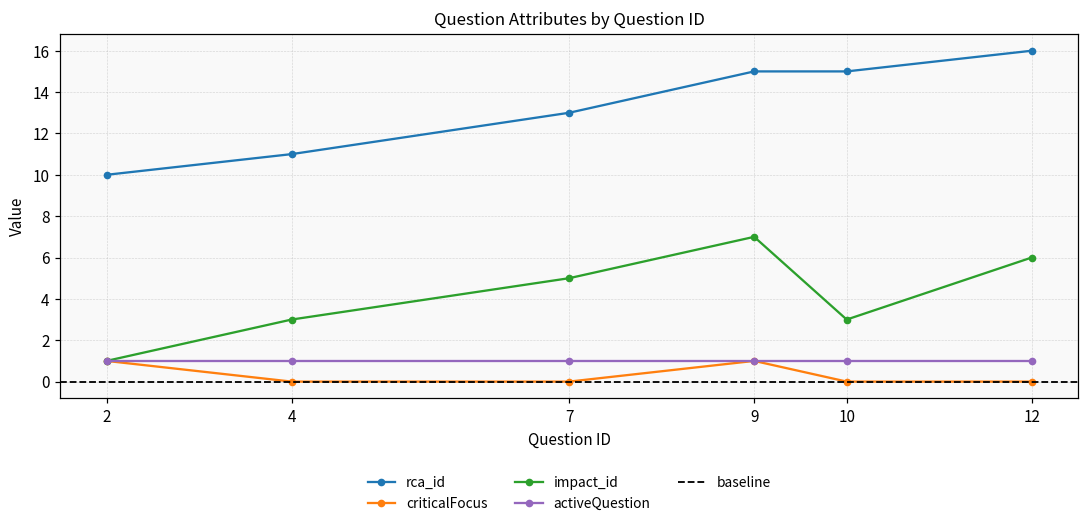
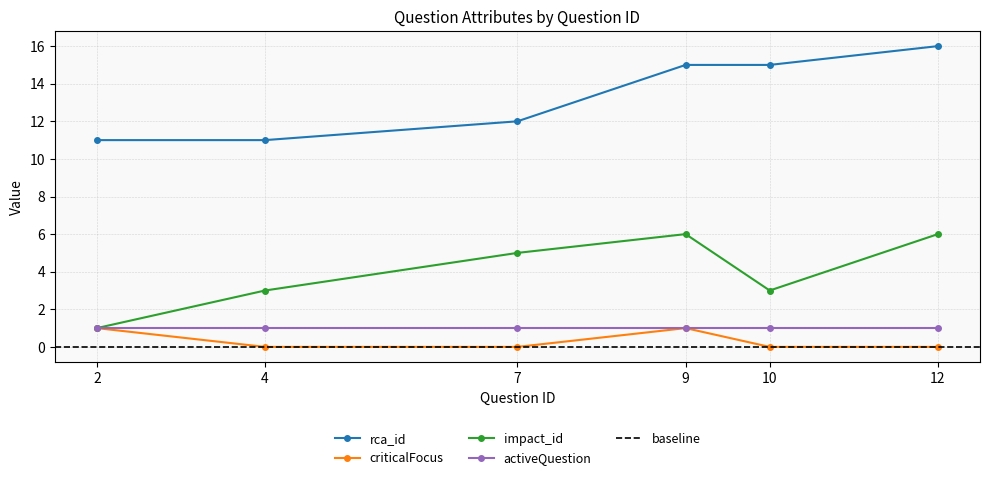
rca_id, 2: 10 -> 11
rca_id, 7: 13 -> 12
impact_id, 9: 7 -> 6
